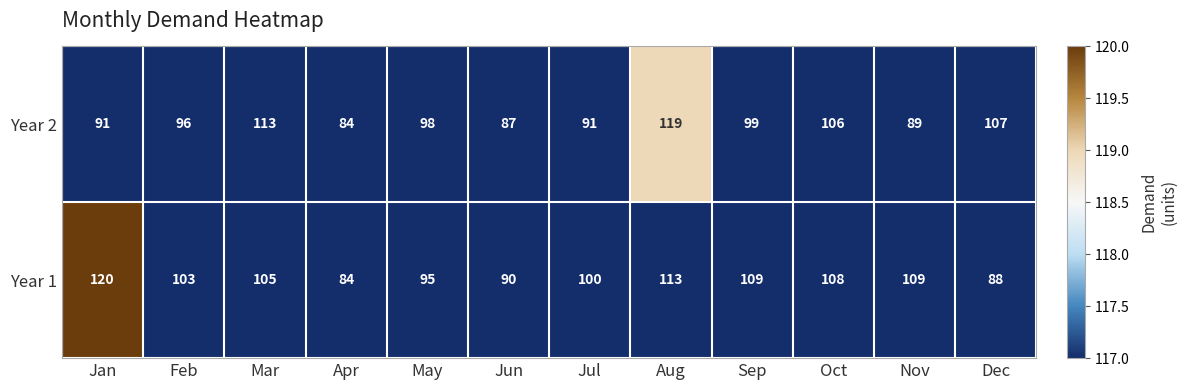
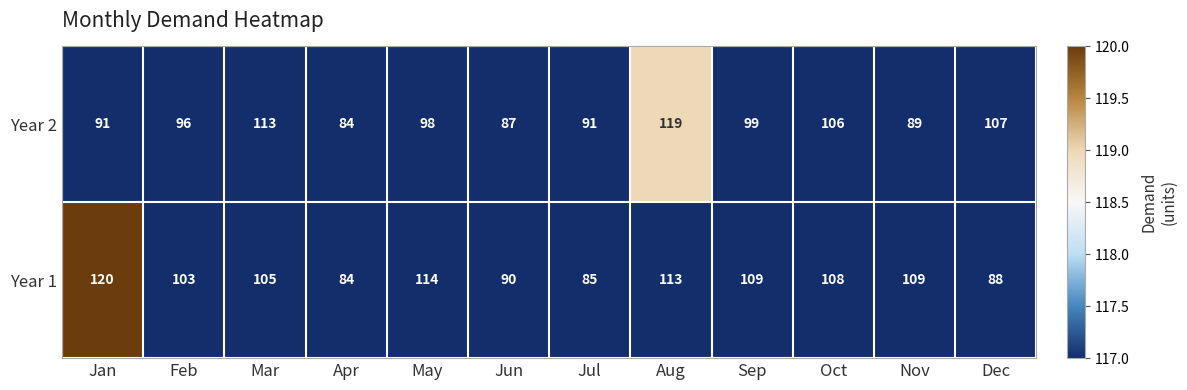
Year 1, May: 95 -> 114
Year 1, Jul: 100 -> 85
